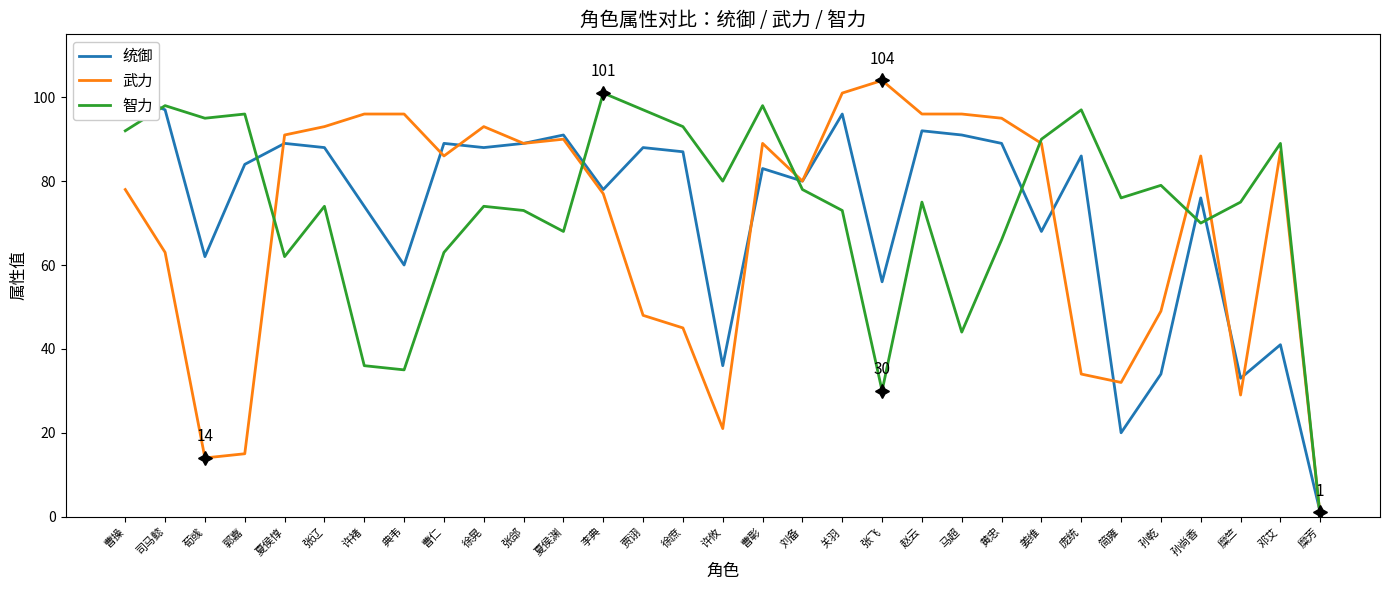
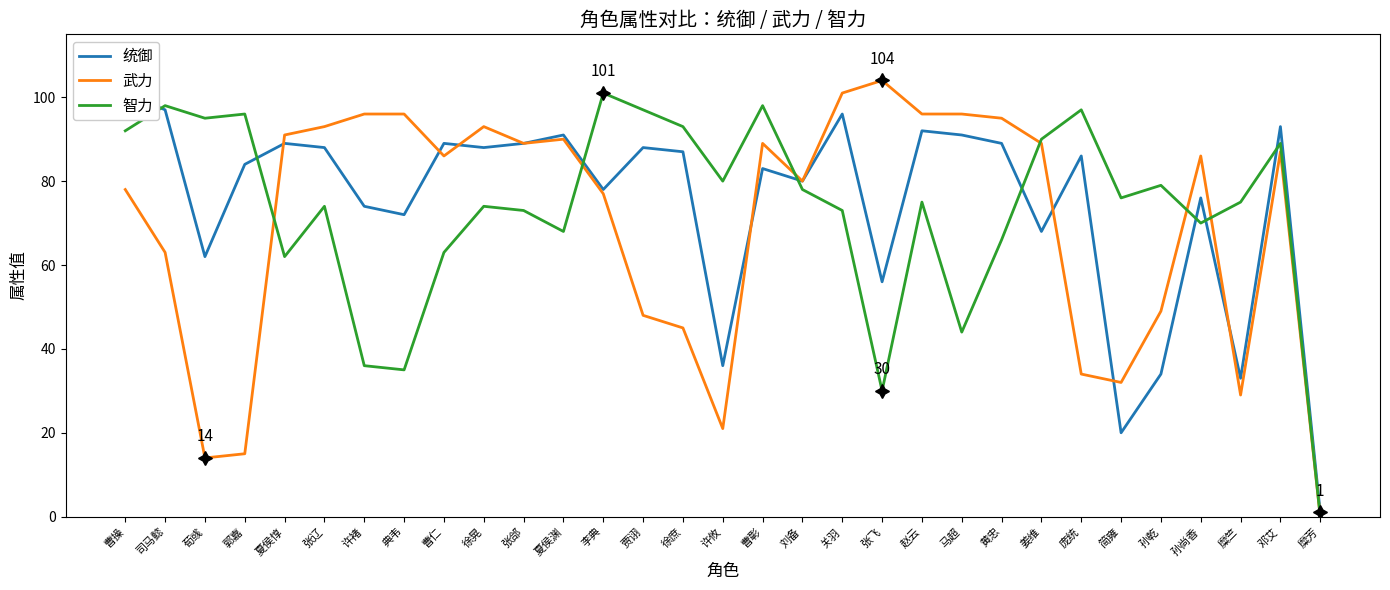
统御, 典韦: 60 -> 72
统御, 邓艾: 41 -> 93
